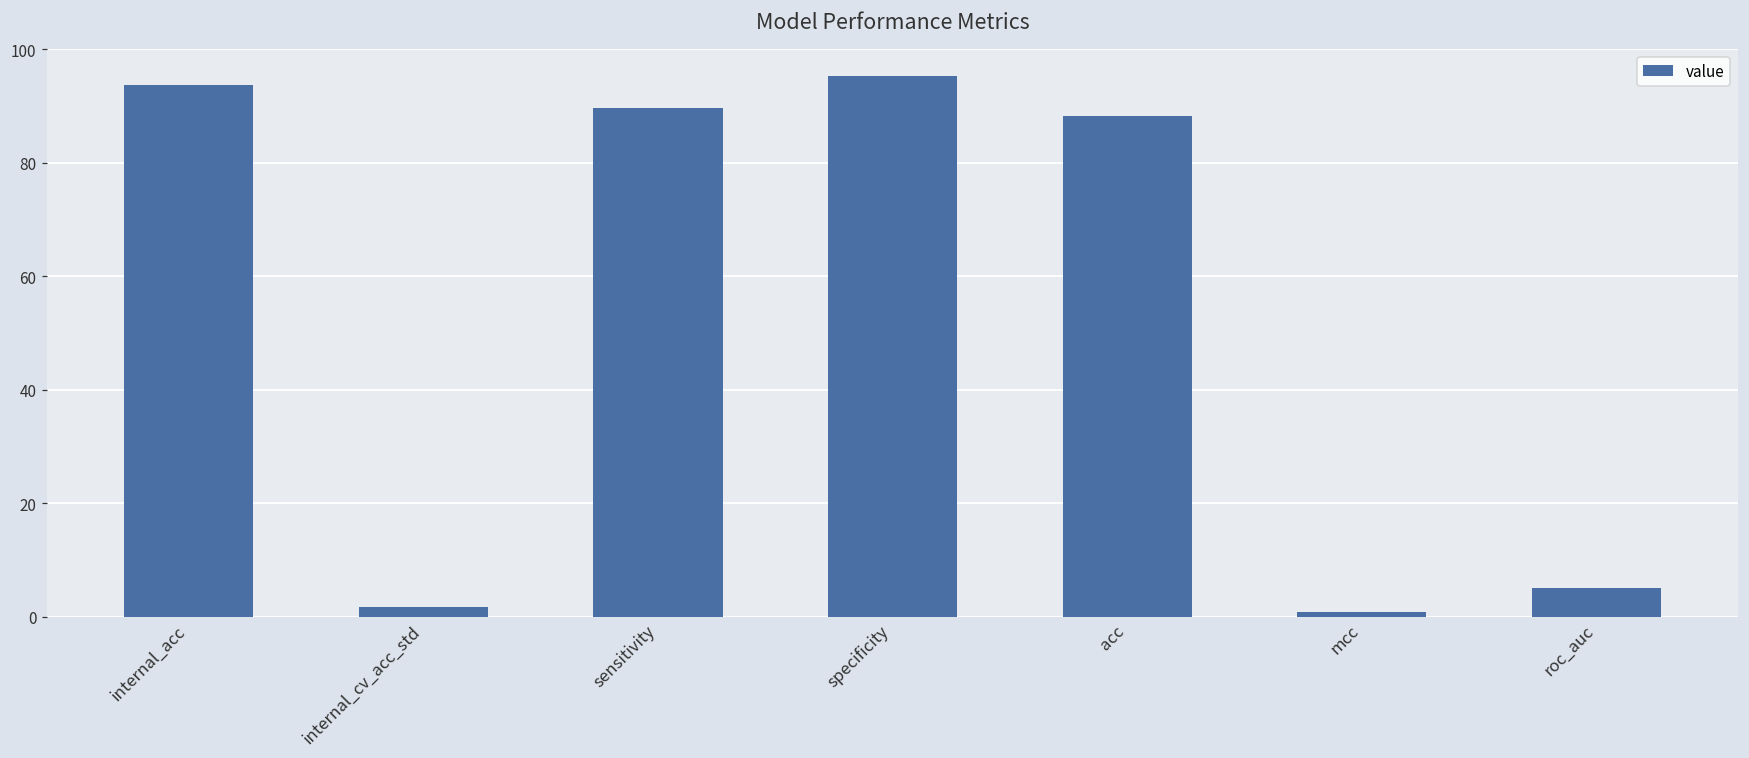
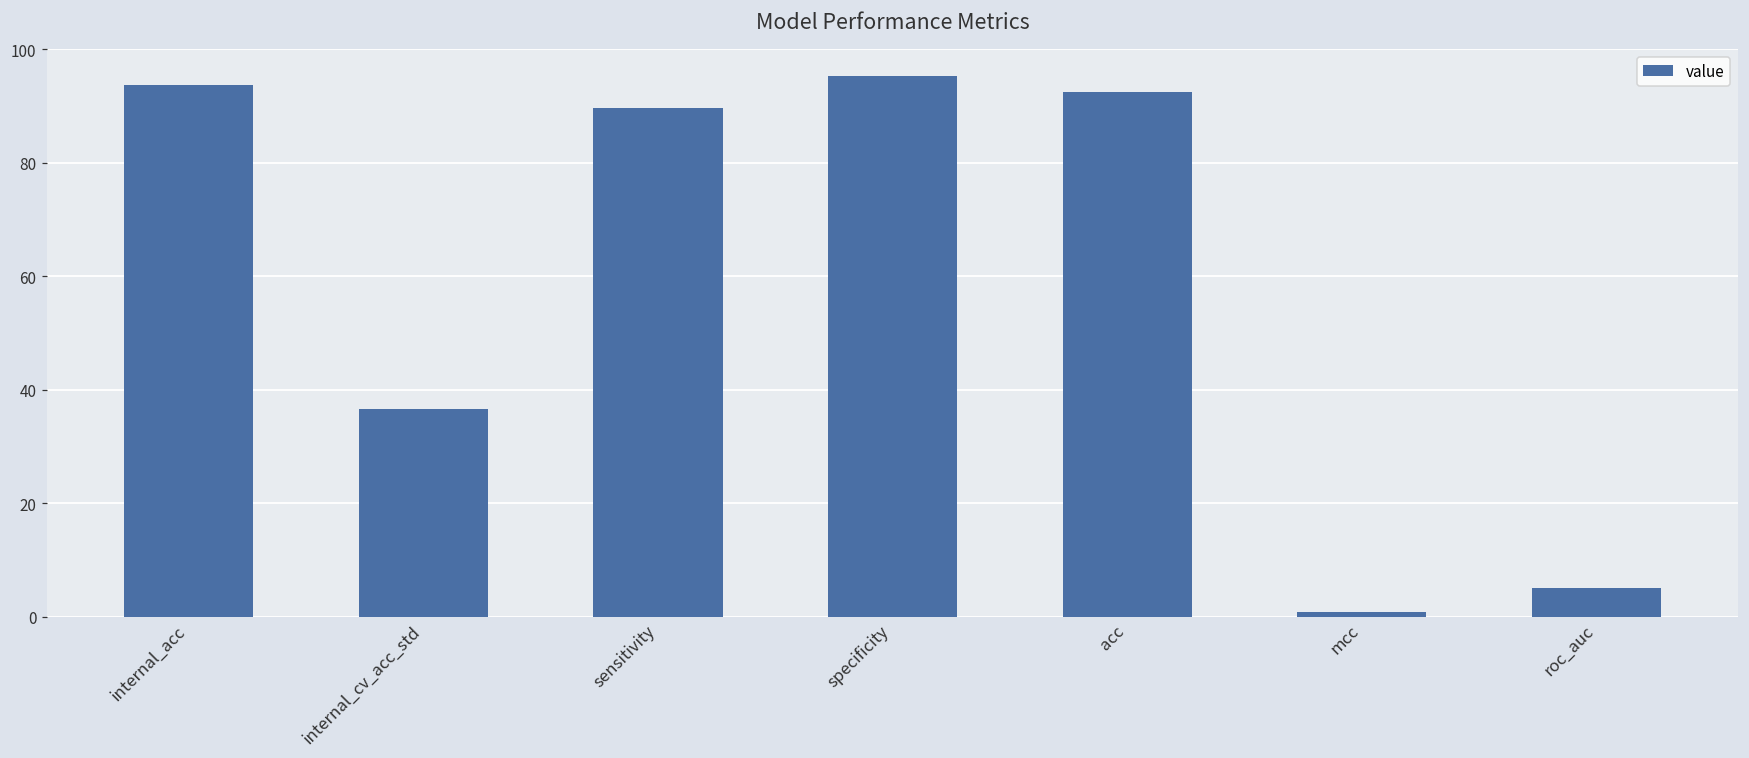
internal_cv_acc_std: 2 -> 37
acc: 88 -> 92
